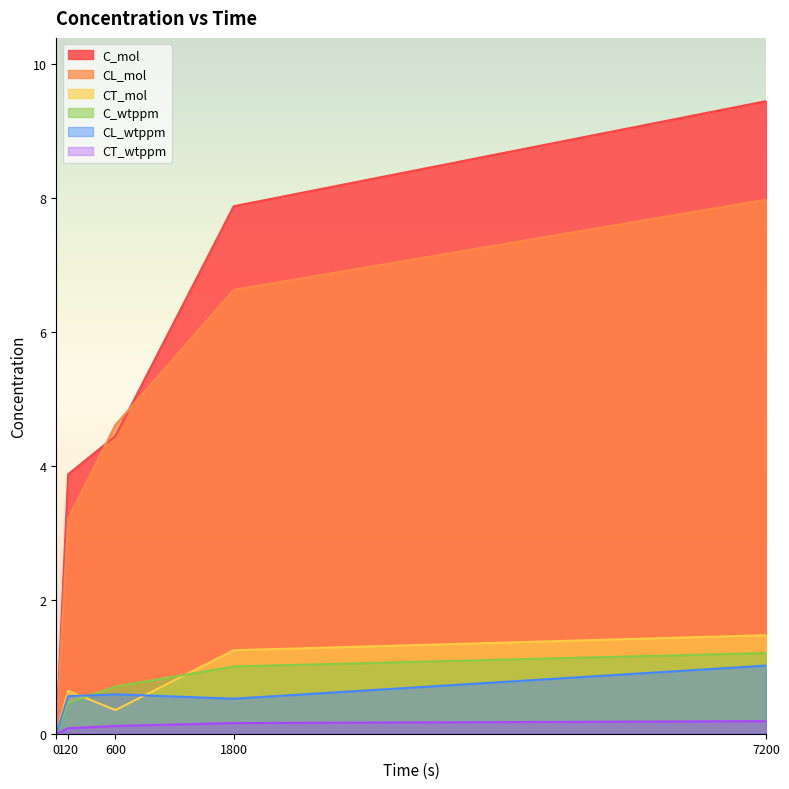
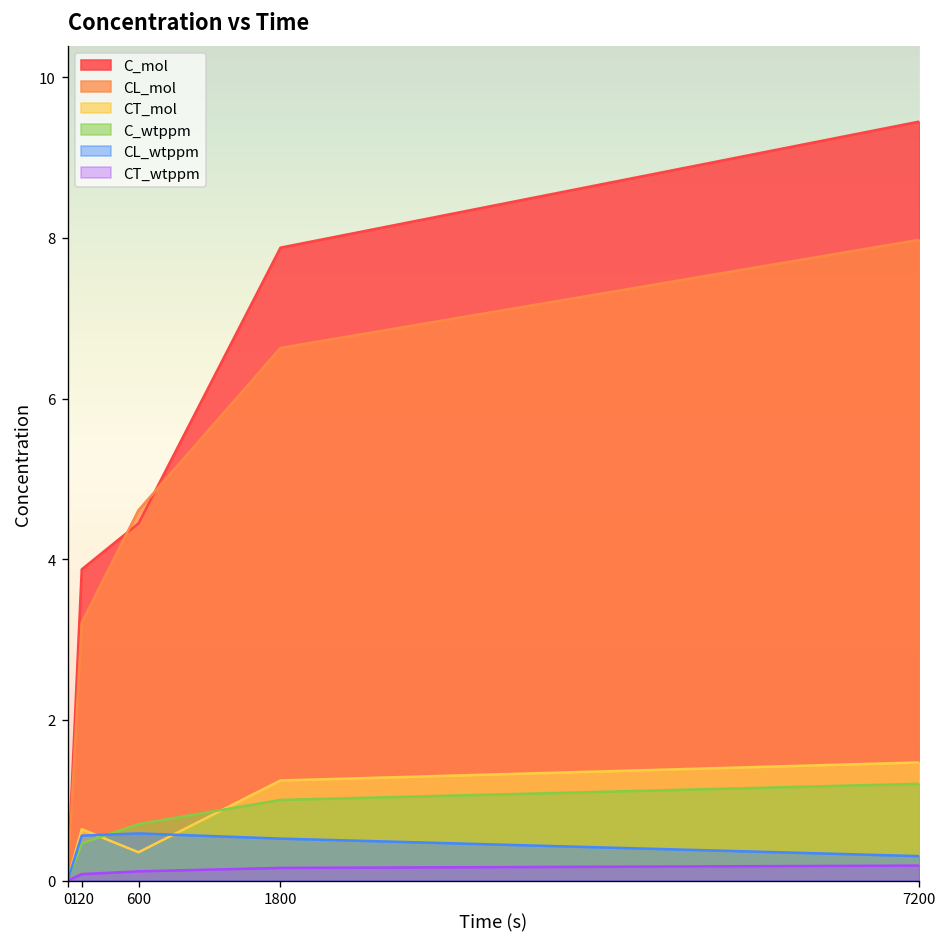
CL_wtppm, 7200: 1.0 -> 0.3
